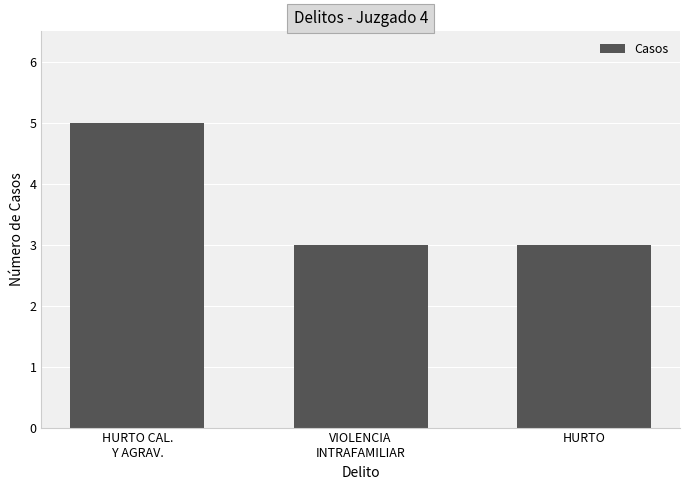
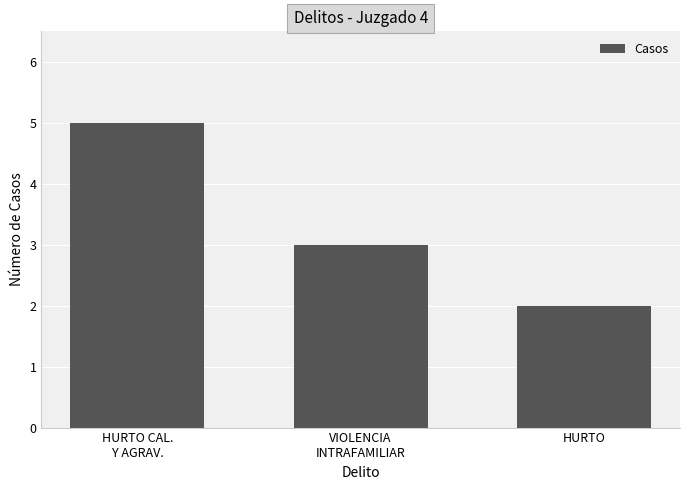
HURTO: 3 -> 2
